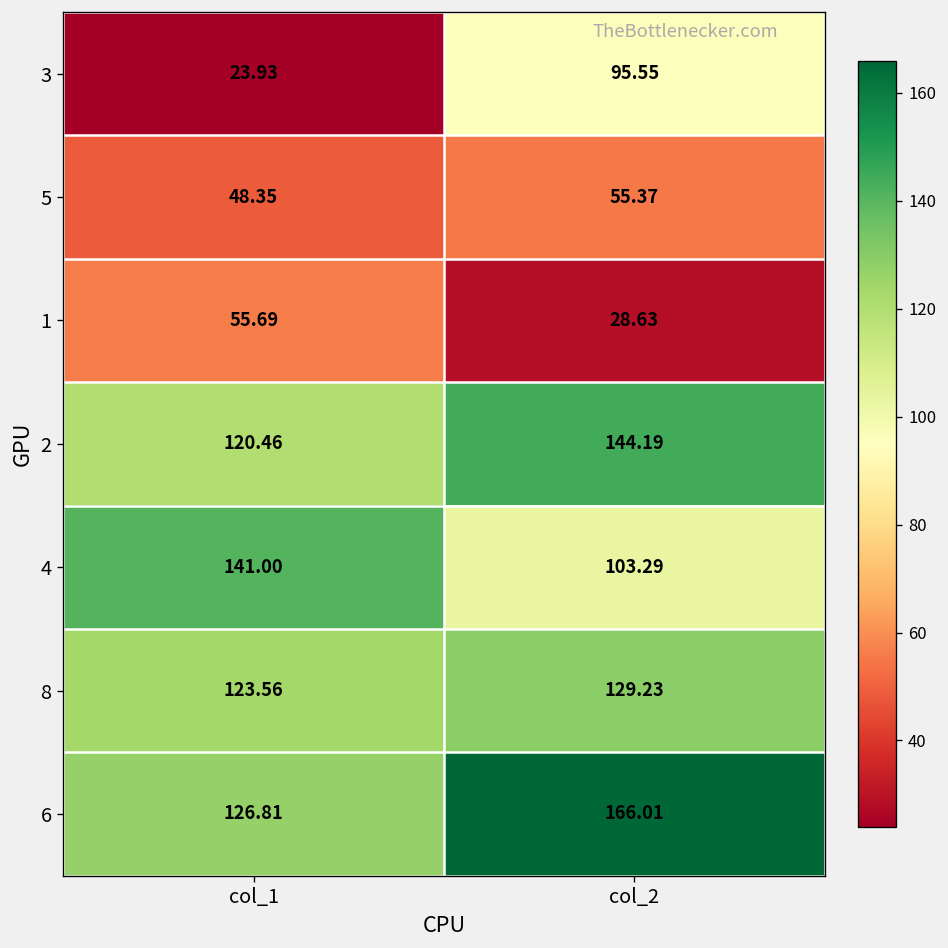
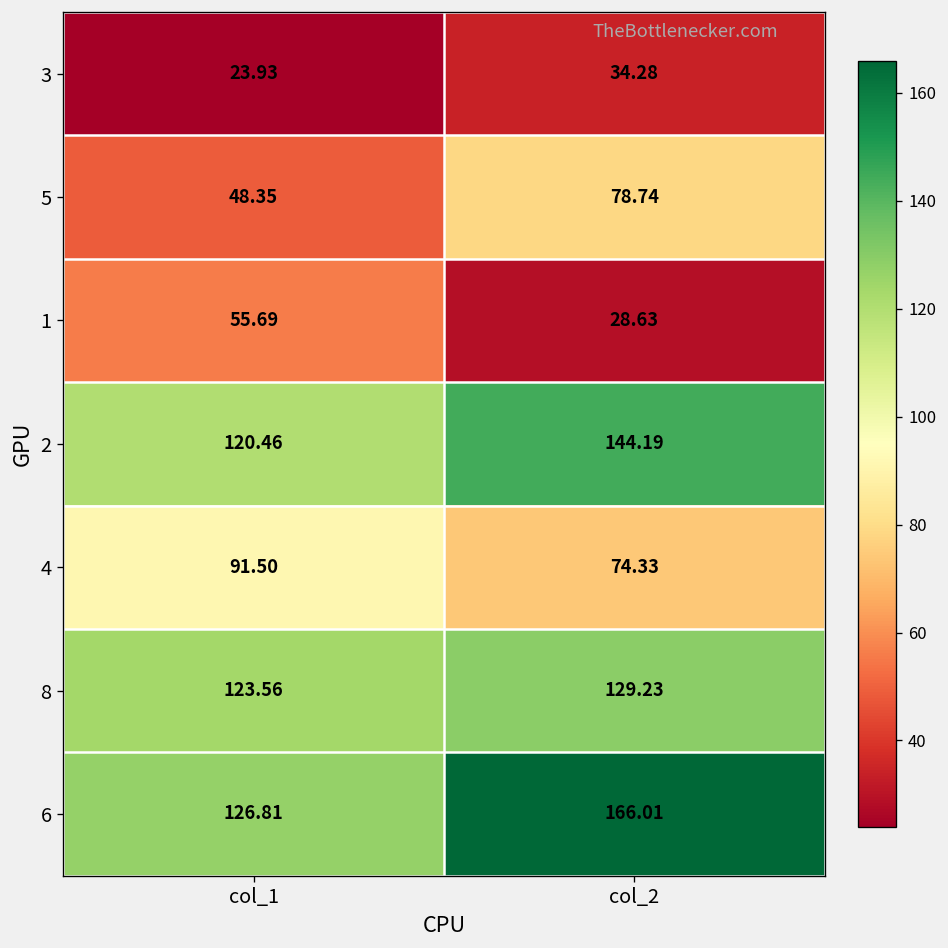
3, col_2: 95.55 -> 34.28
5, col_2: 55.37 -> 78.74
4, col_1: 141.00 -> 91.50
4, col_2: 103.29 -> 74.33
